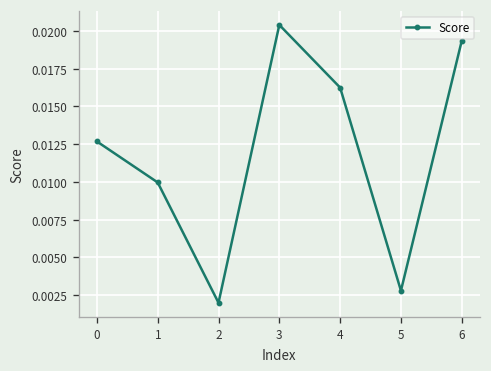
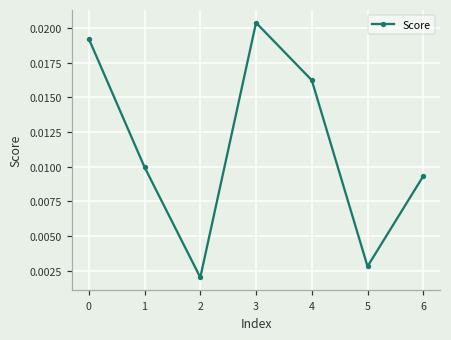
0: 0.0127 -> 0.0192
6: 0.0193 -> 0.0093
